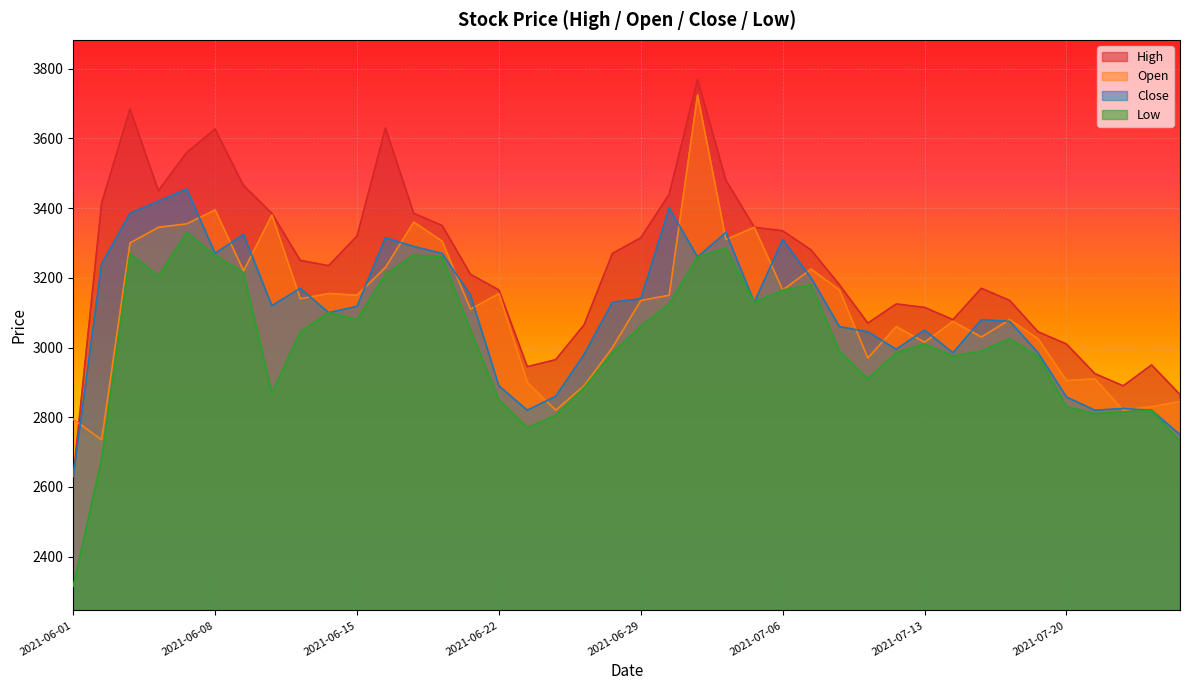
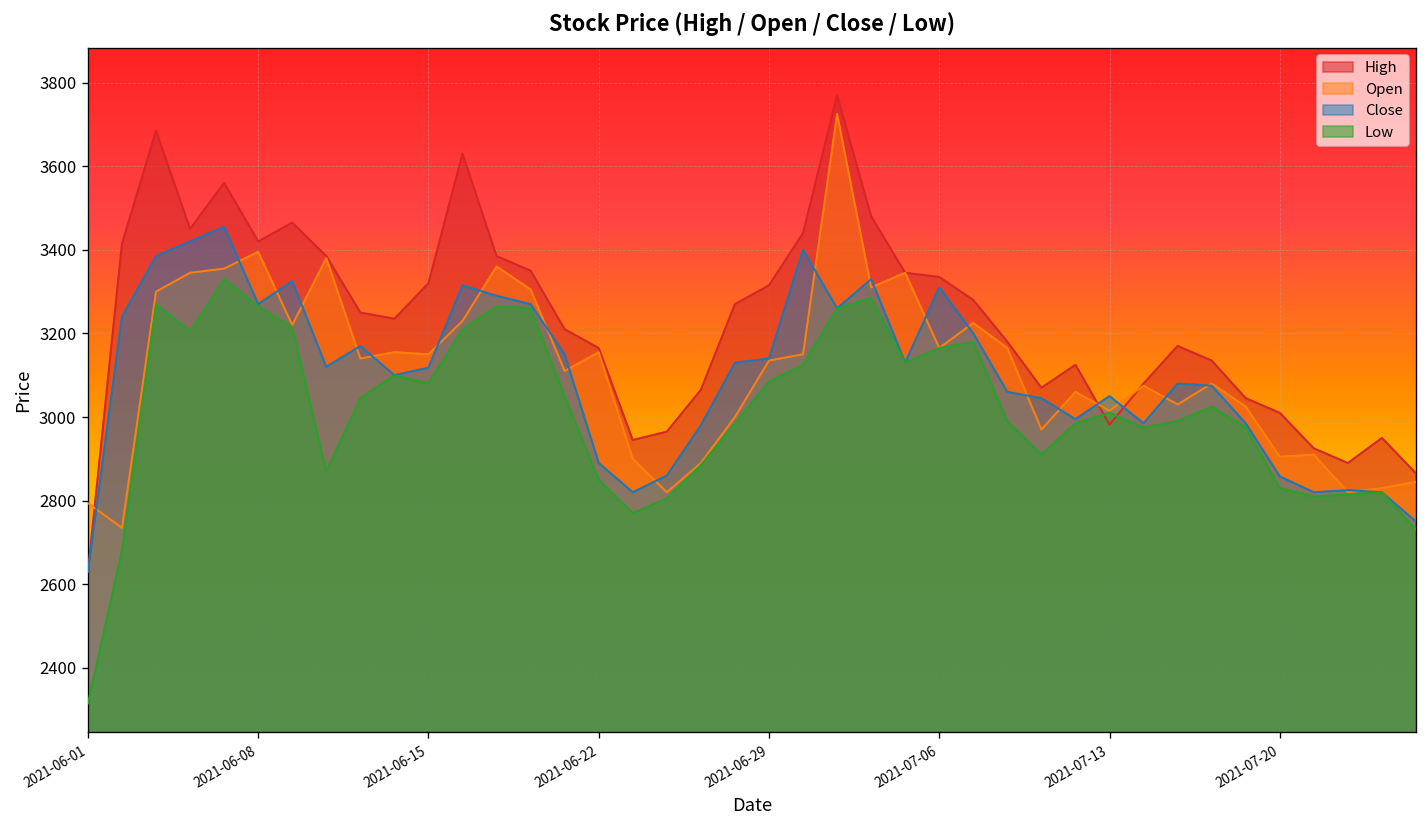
High, 2021-06-08: 3630 -> 3420
Low, 2021-06-29: 3060 -> 3090
High, 2021-07-13: 3120 -> 2980
